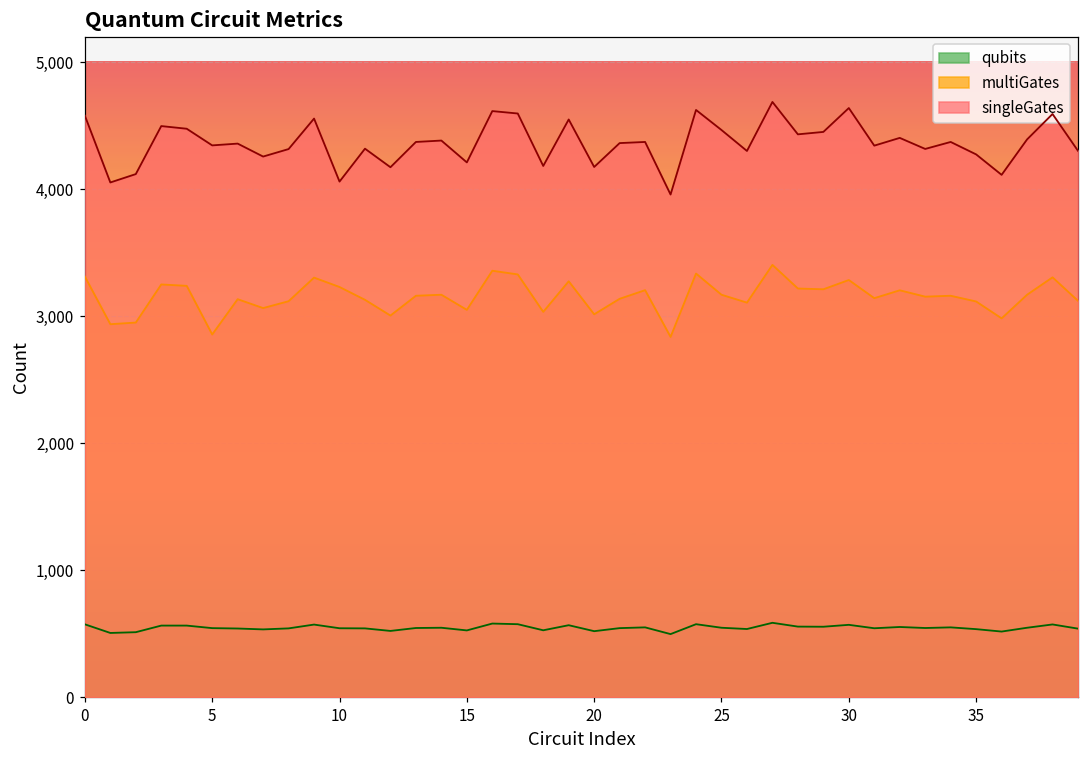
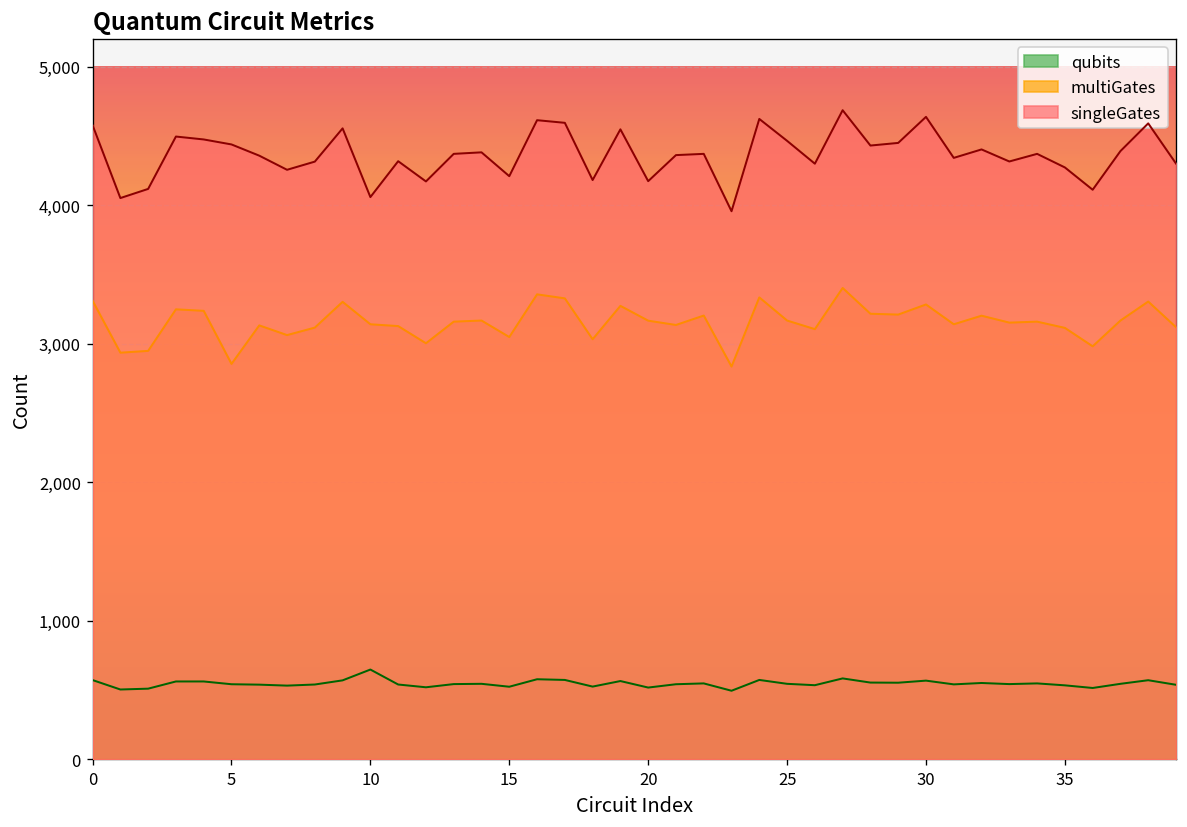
singleGates, 5: 4,340 -> 4,440
qubits, 10: 540 -> 650
multiGates, 10: 3,230 -> 3,140
multiGates, 20: 3,010 -> 3,170
